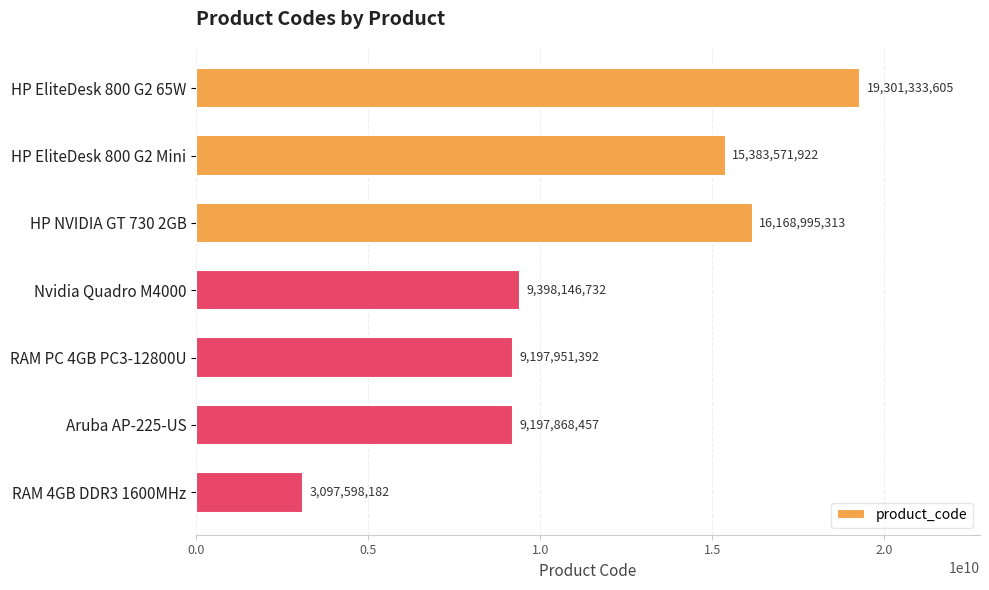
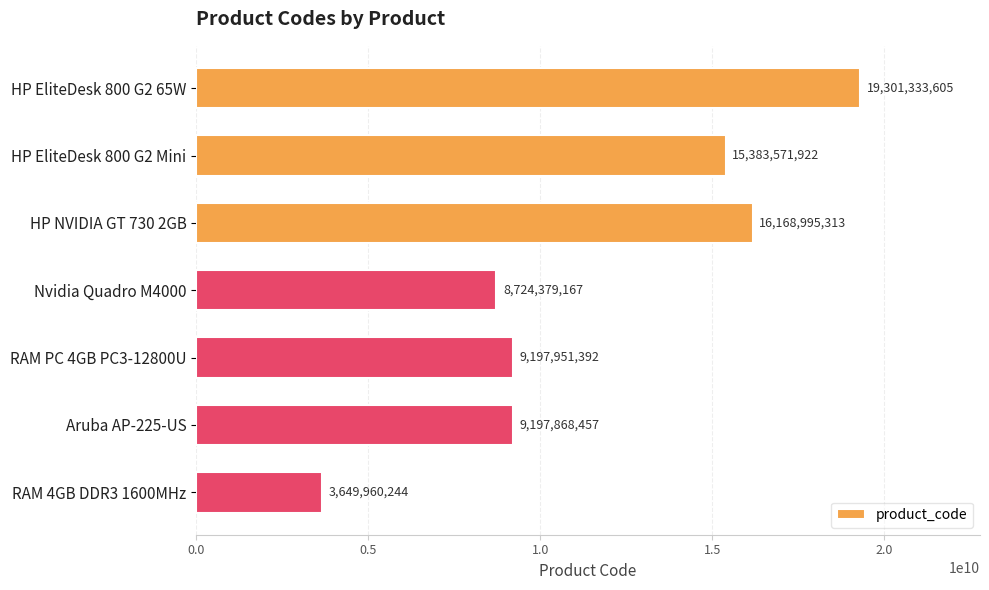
Nvidia Quadro M4000: 9,398,146,732 -> 8,724,379,167
RAM 4GB DDR3 1600MHz: 3,097,598,182 -> 3,649,960,244
